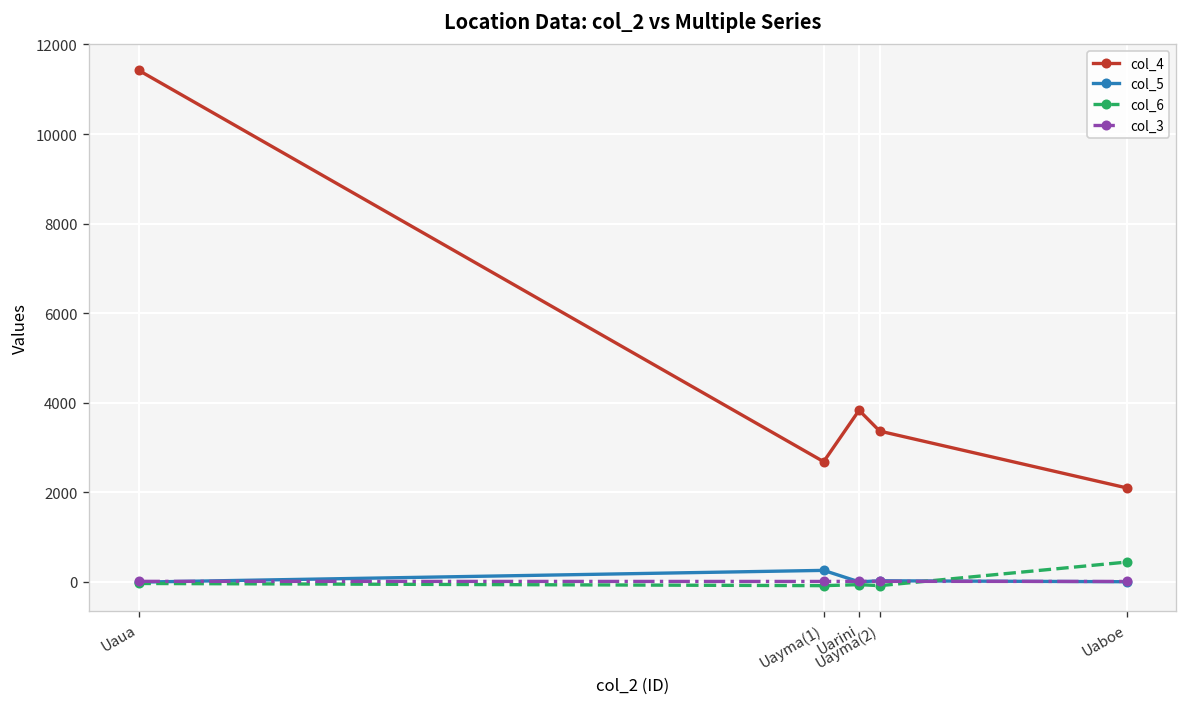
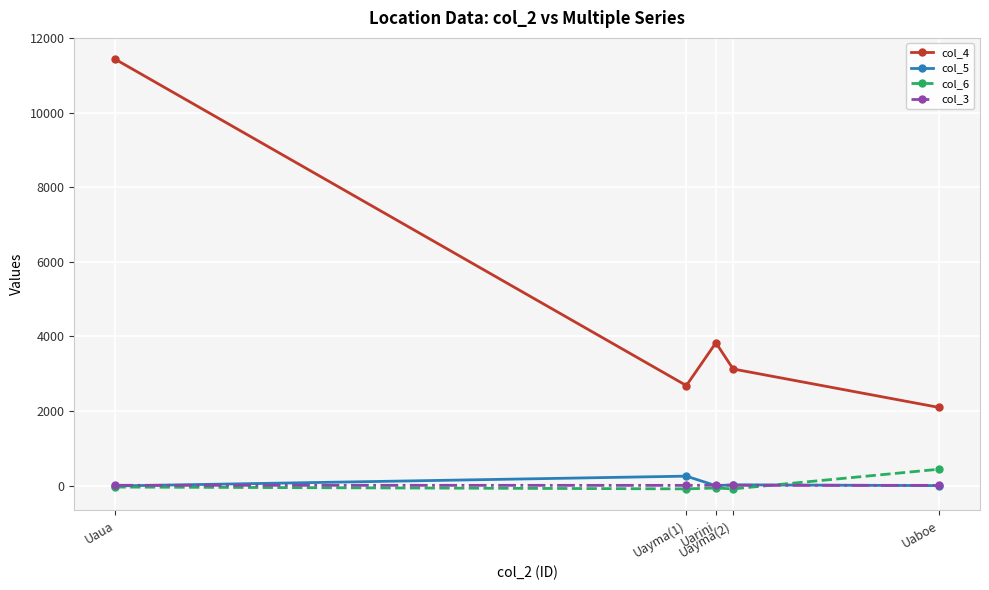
col_4, Uayma(2): 3400 -> 3100
